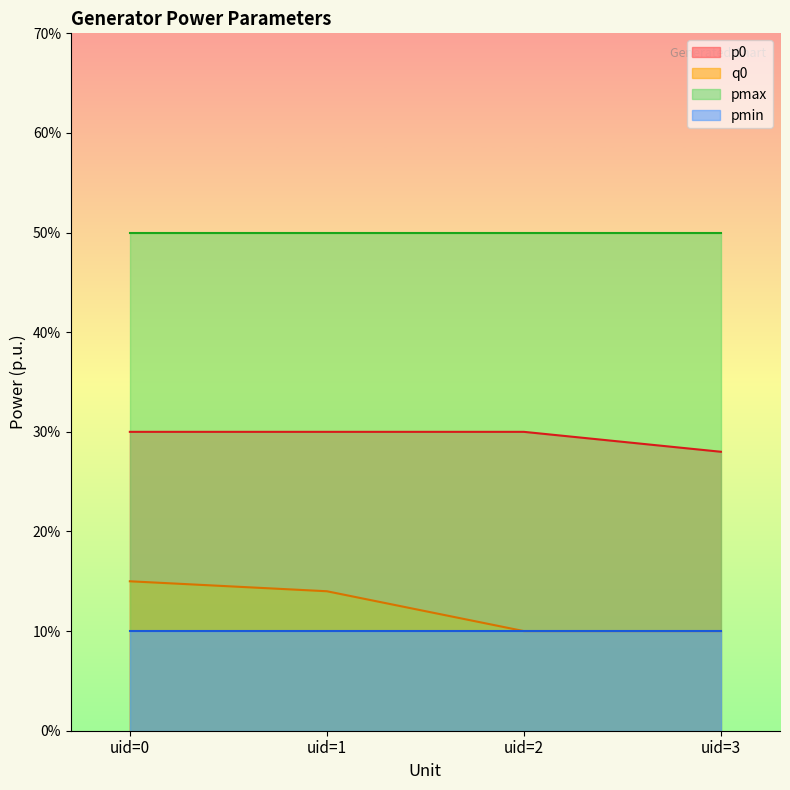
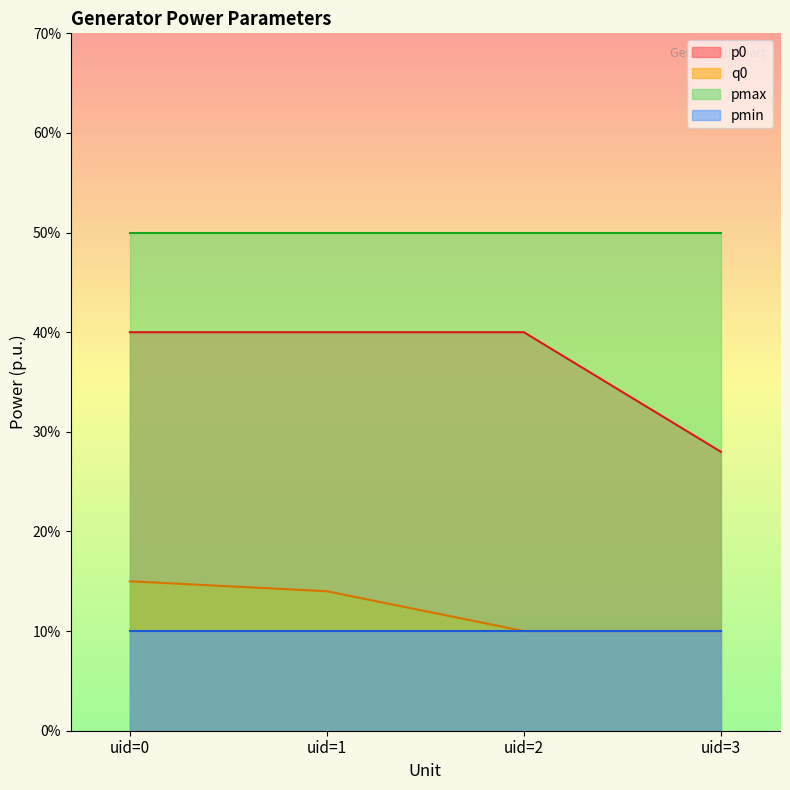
p0, uid=0: 30% -> 40%
p0, uid=1: 30% -> 40%
p0, uid=2: 30% -> 40%
